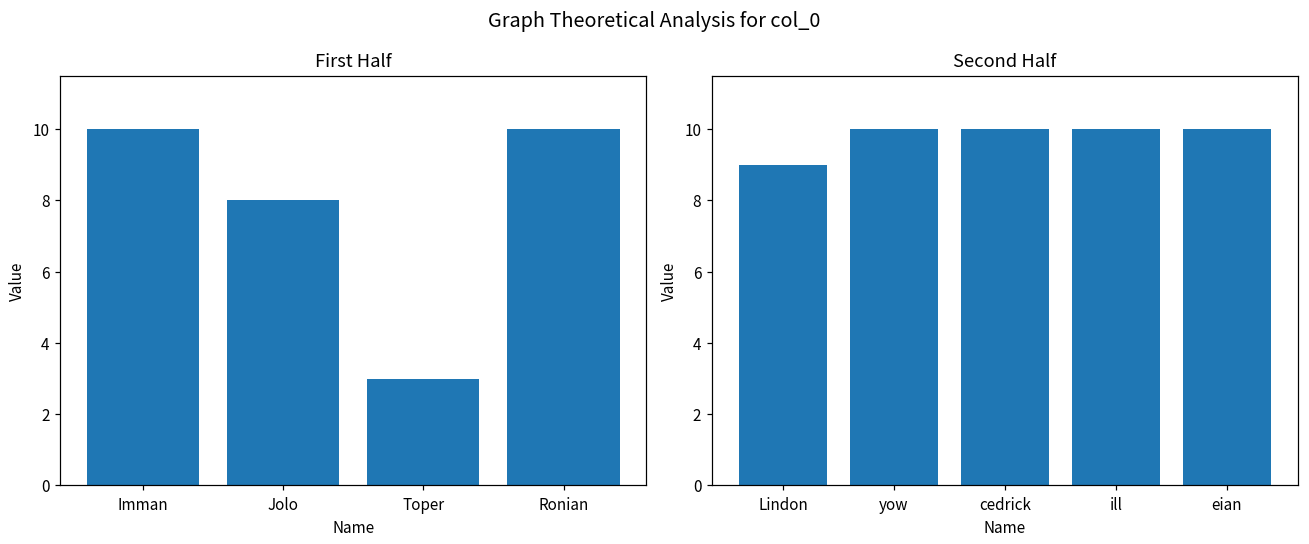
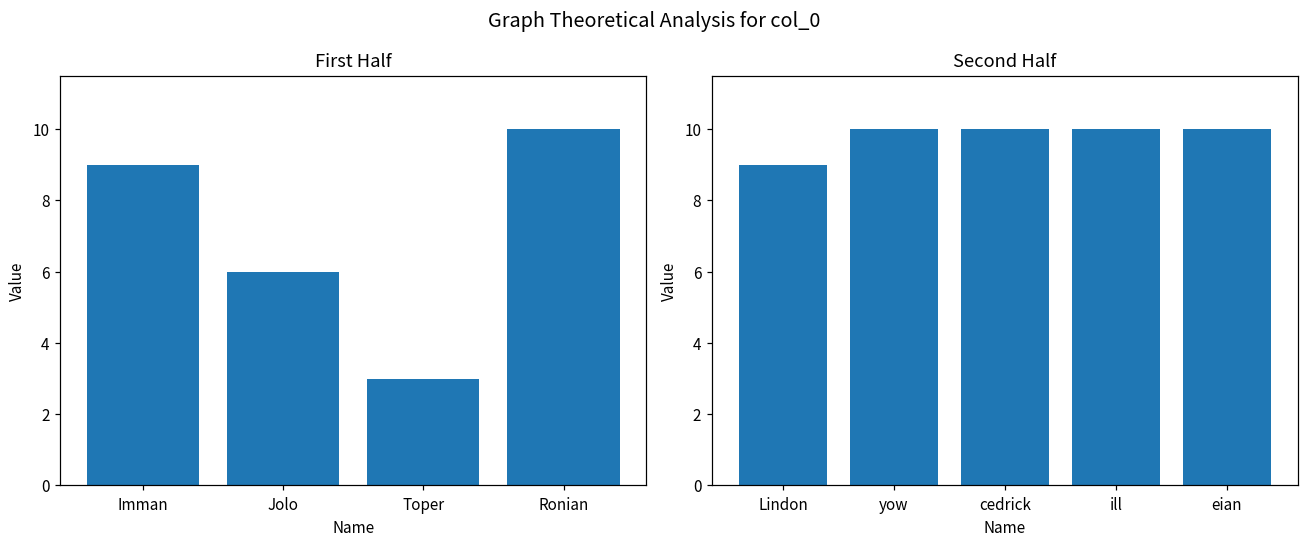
First Half, Imman: 10 -> 9
First Half, Jolo: 8 -> 6
